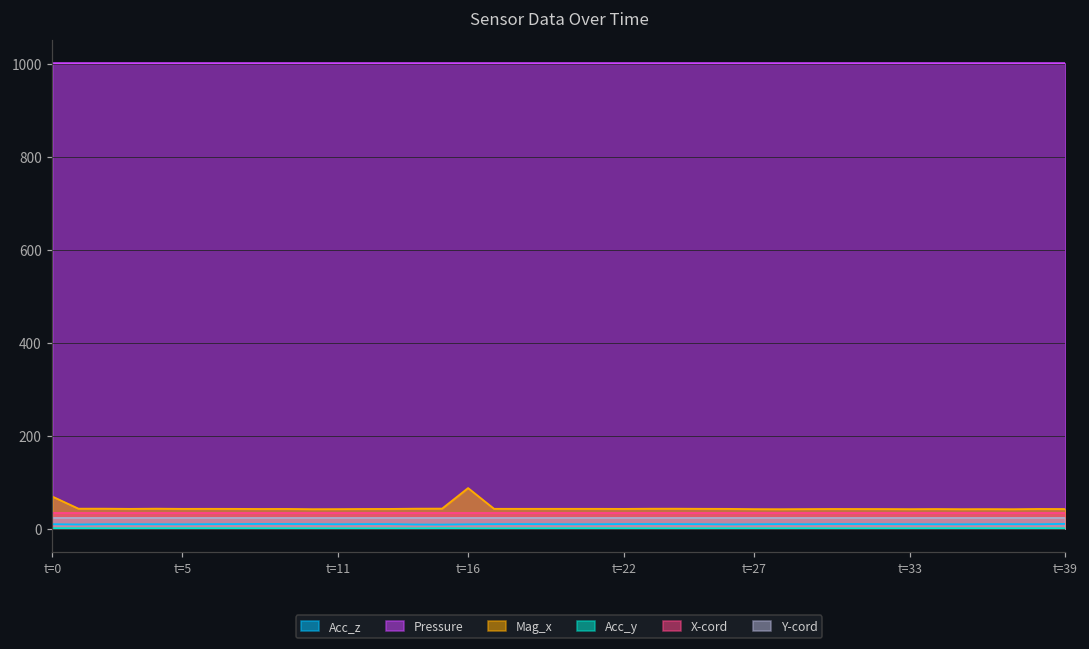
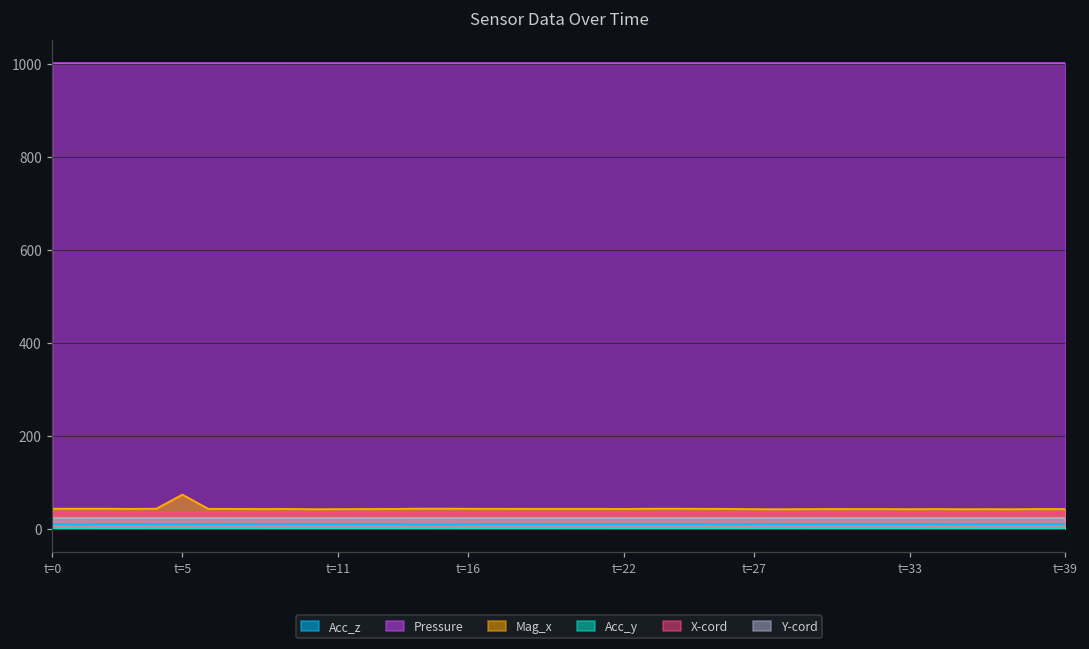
Mag_x, t=0: 70 -> 40
Mag_x, t=5: 40 -> 70
Mag_x, t=16: 90 -> 40
